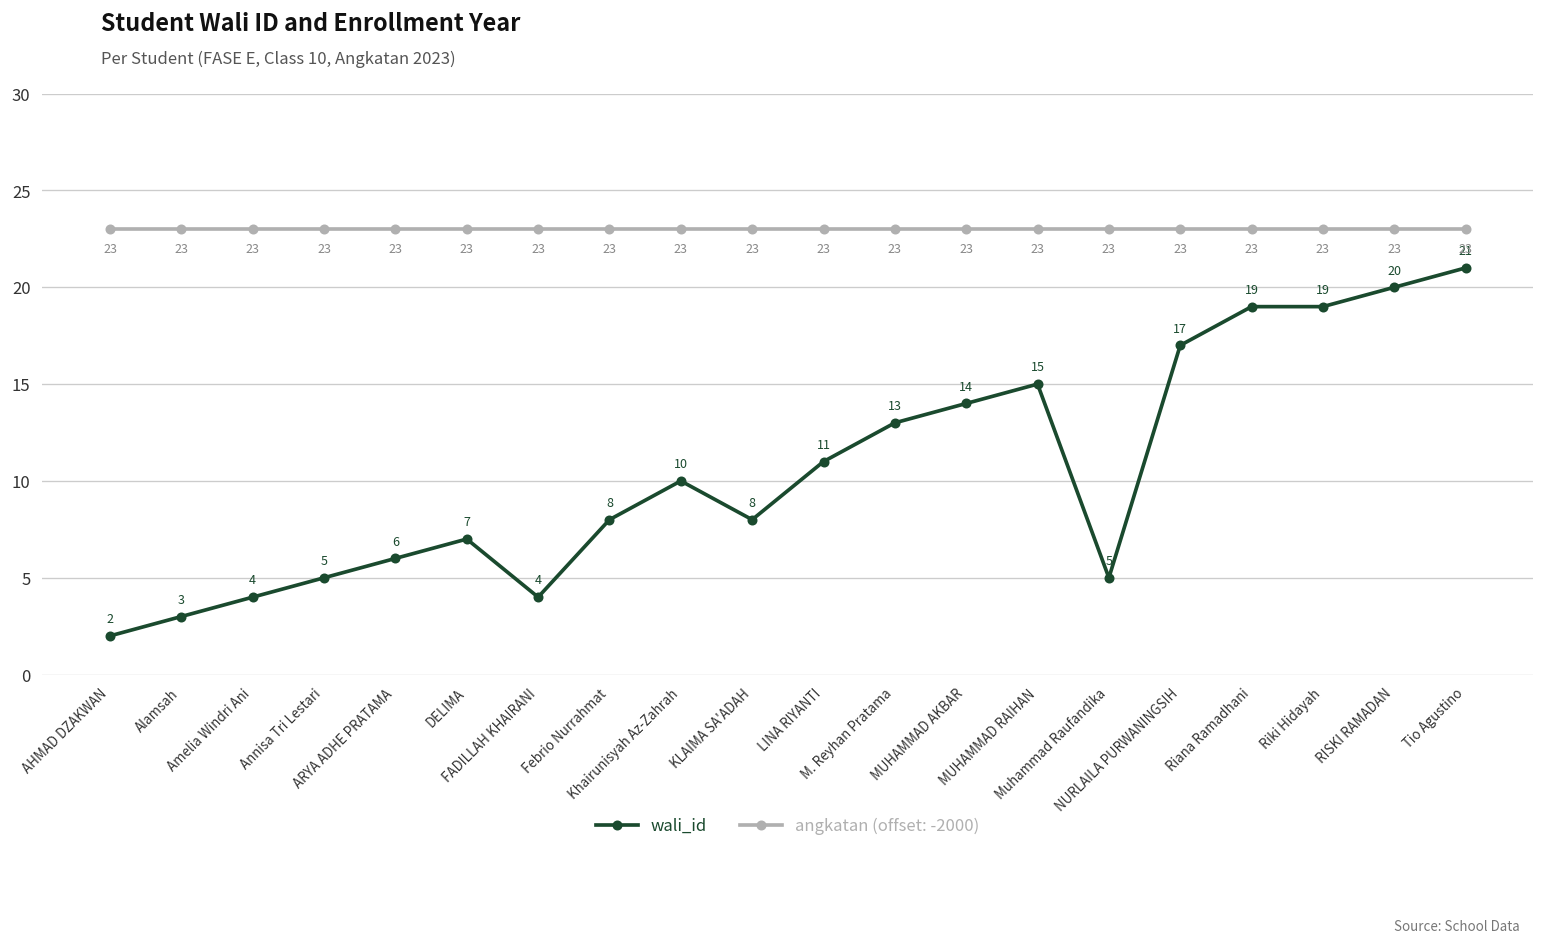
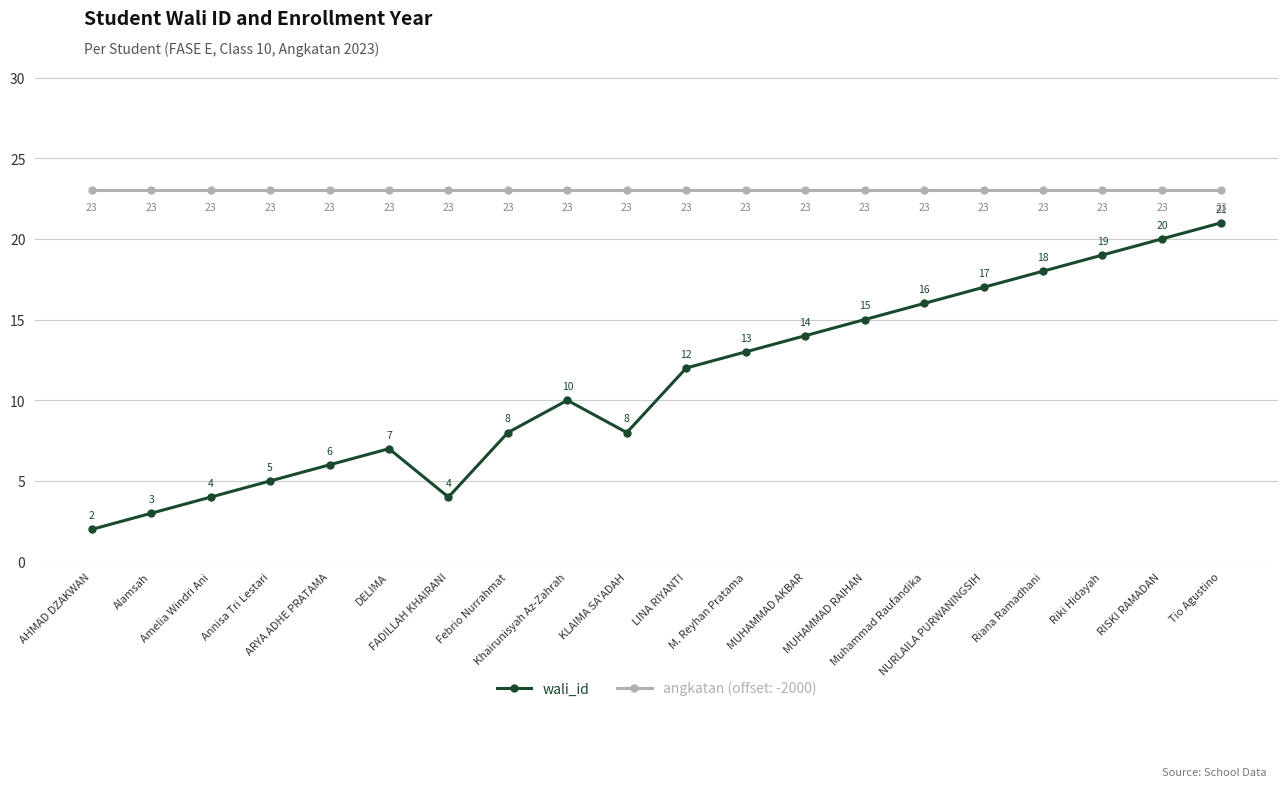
wali_id, LINA RIYANTI: 11 -> 12
wali_id, Muhammad Raufandika: 5 -> 16
wali_id, Riana Ramadhani: 19 -> 18
